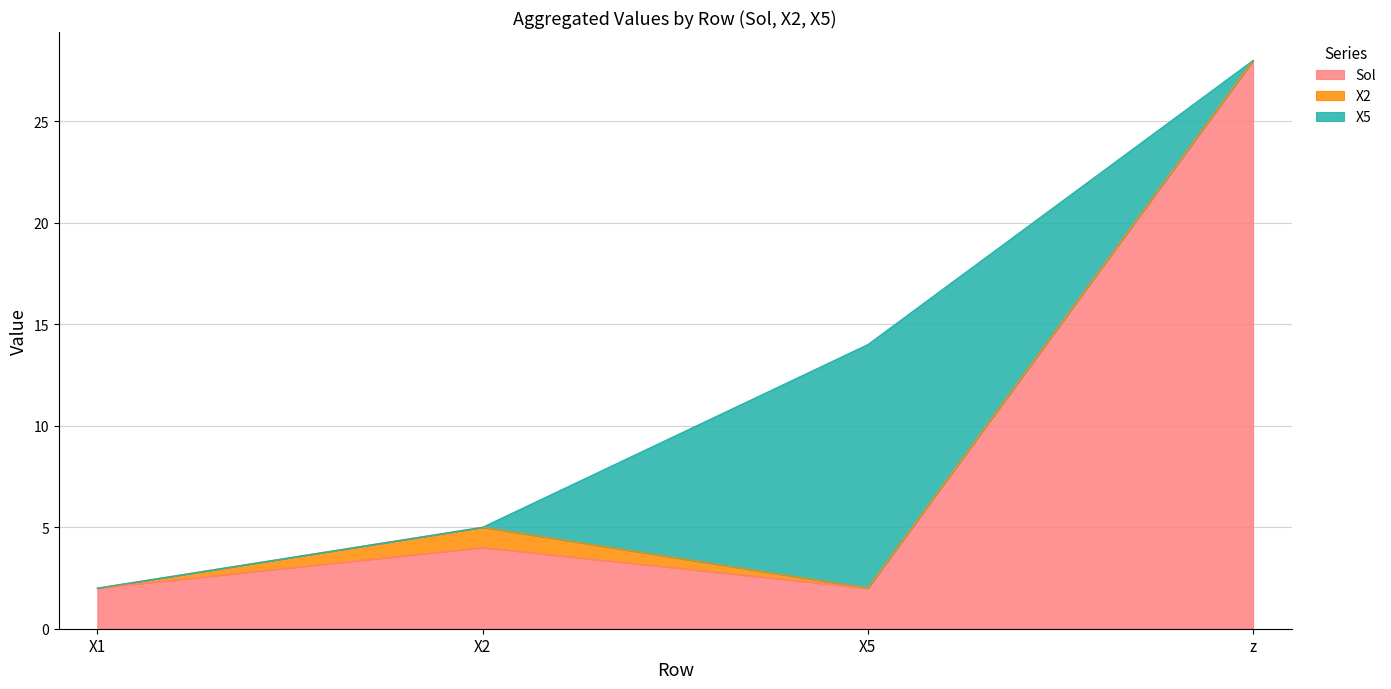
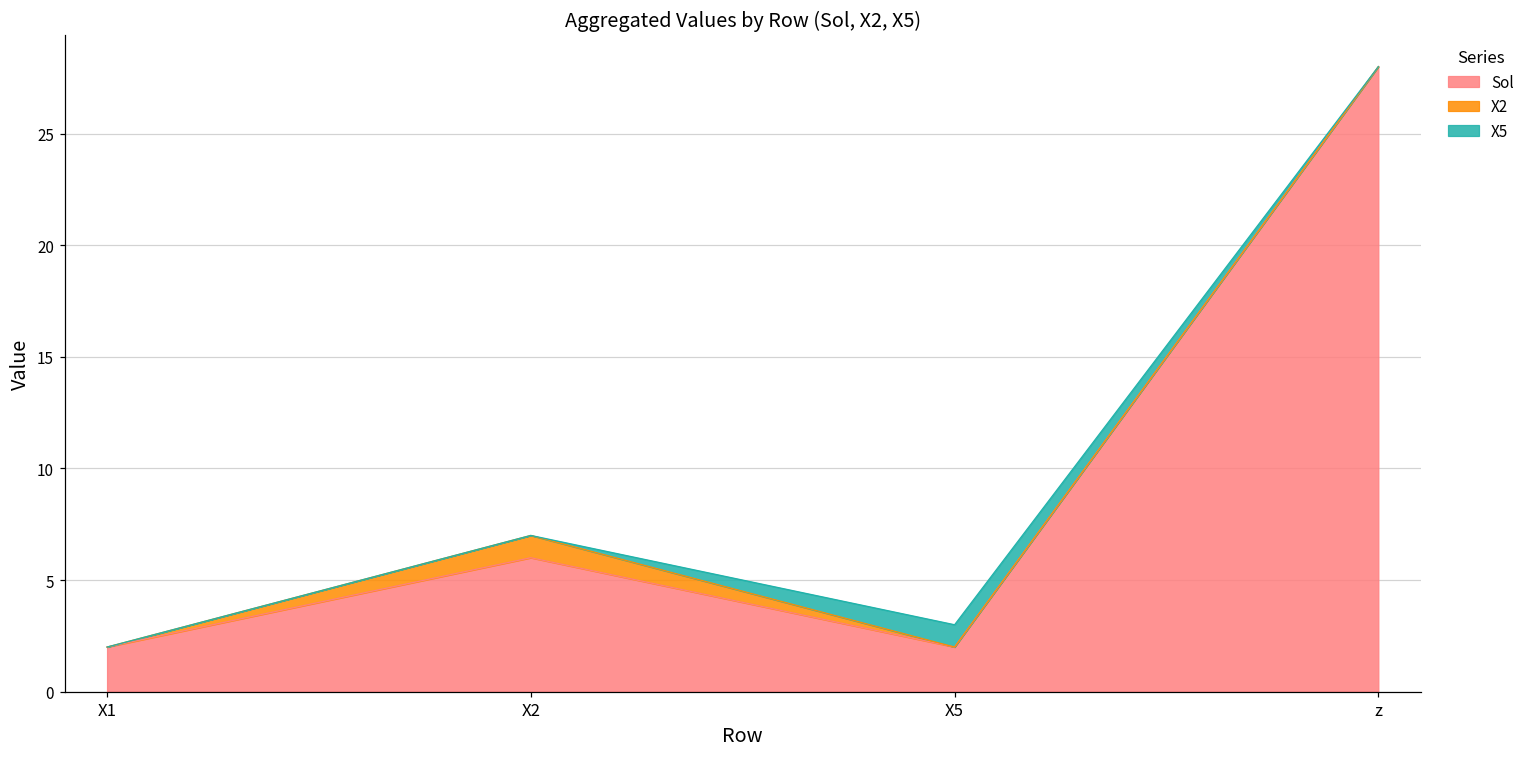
Sol, X2: 4 -> 6
X5, X5: 12 -> 1
